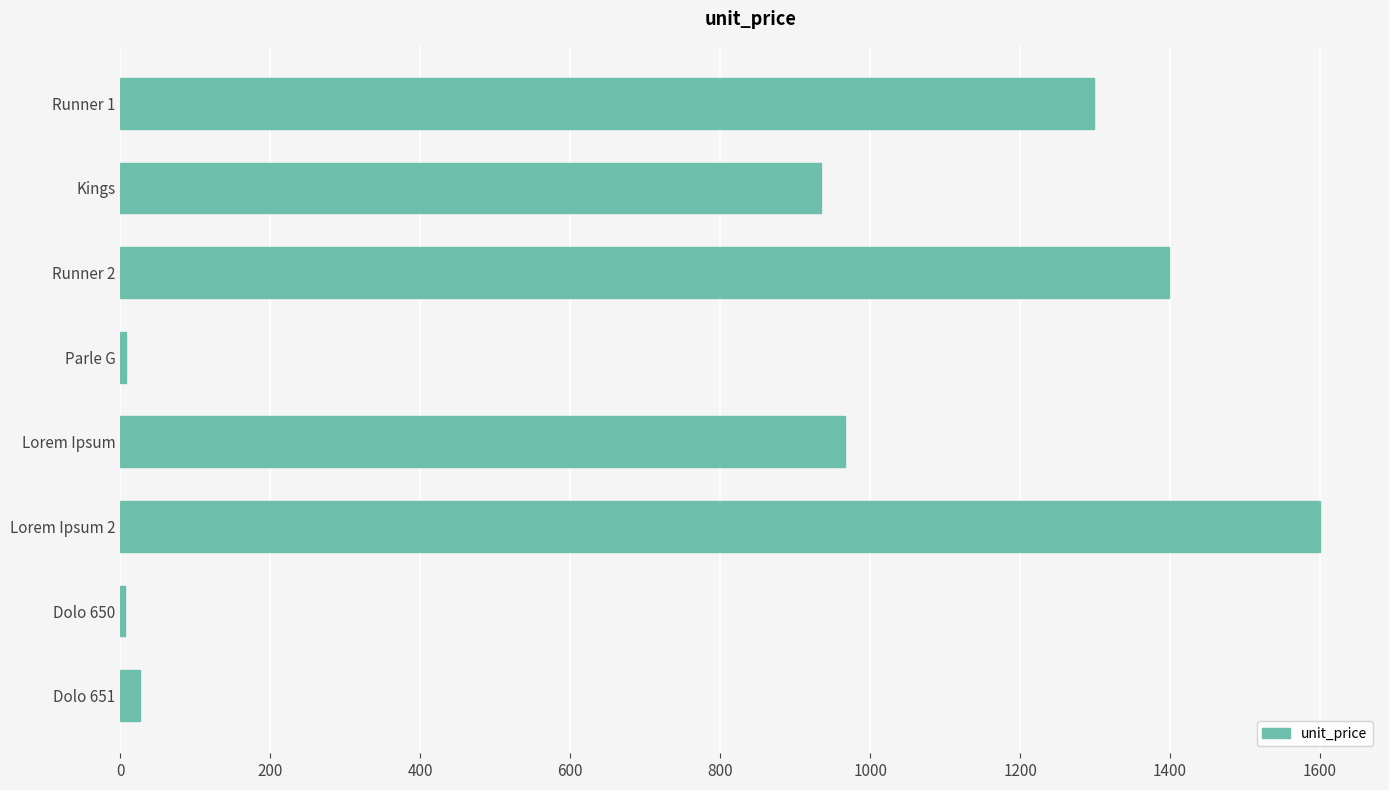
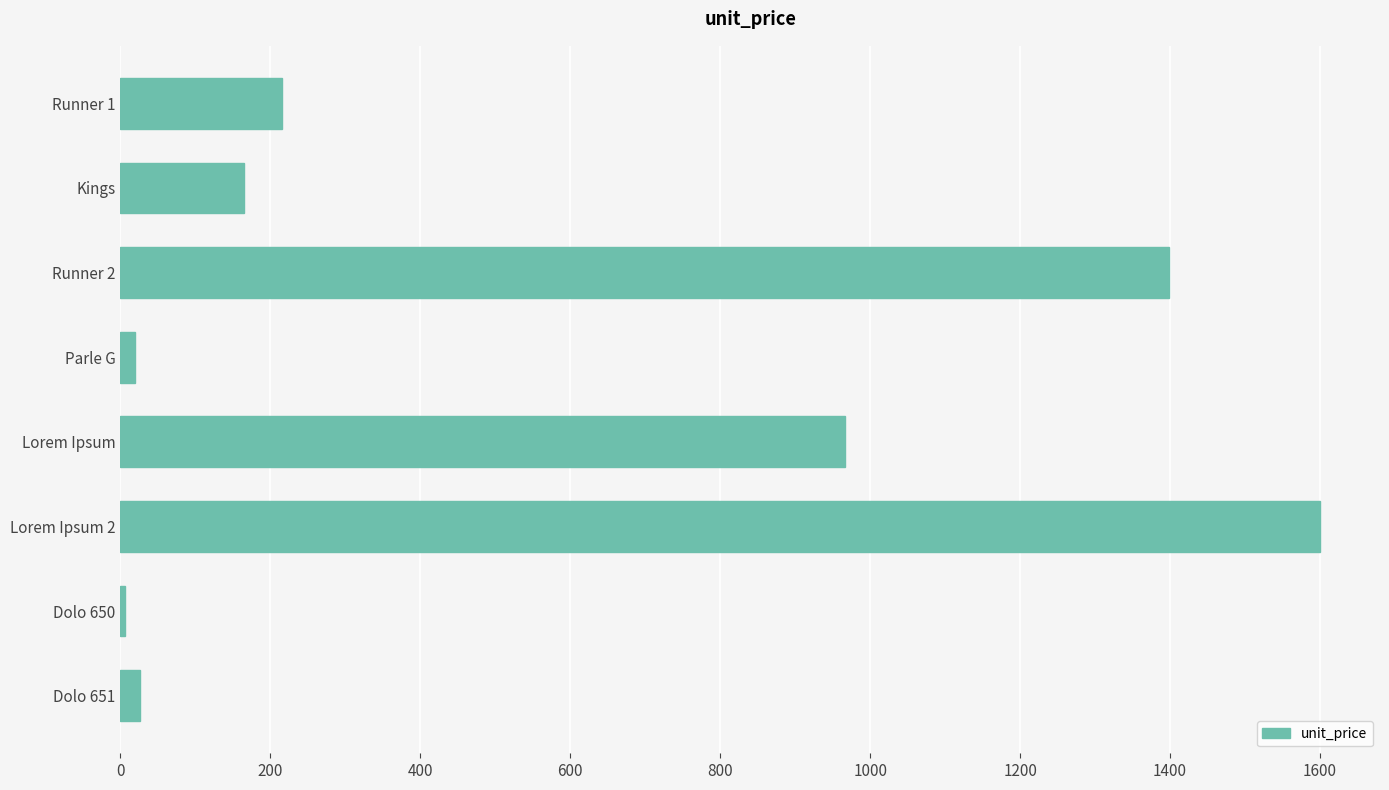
Runner 1: 1300 -> 220
Kings: 940 -> 170
Parle G: 10 -> 20
